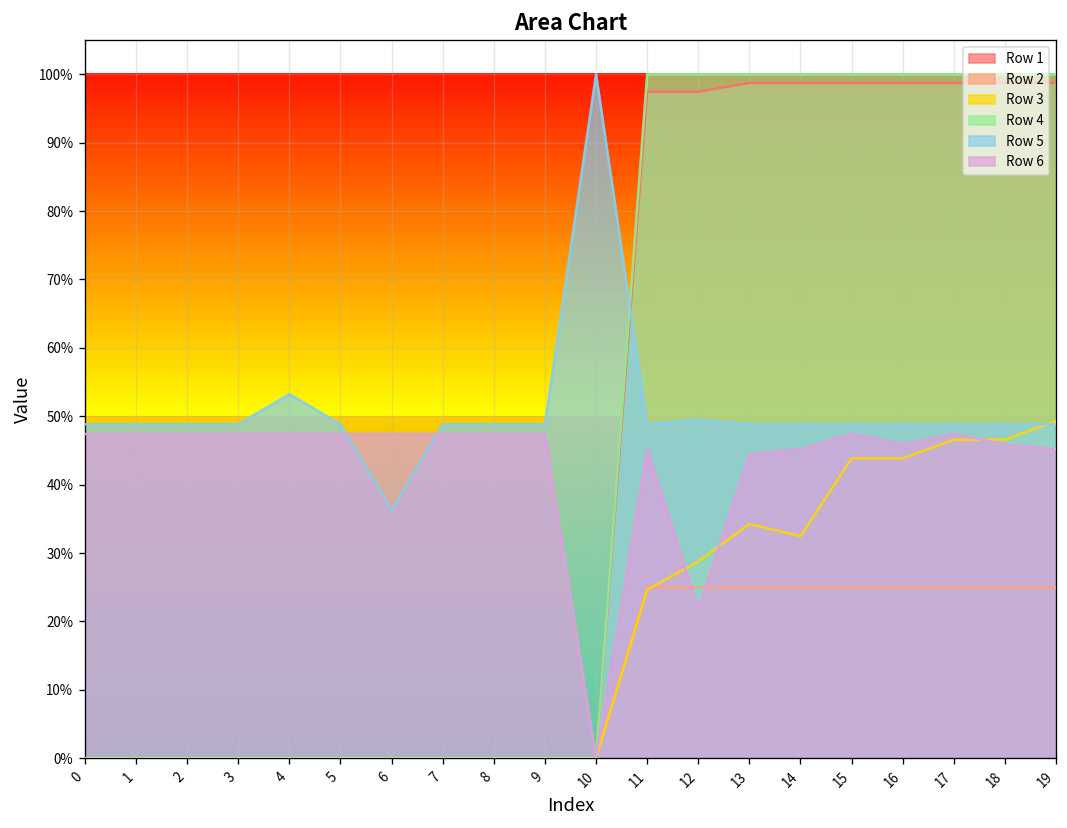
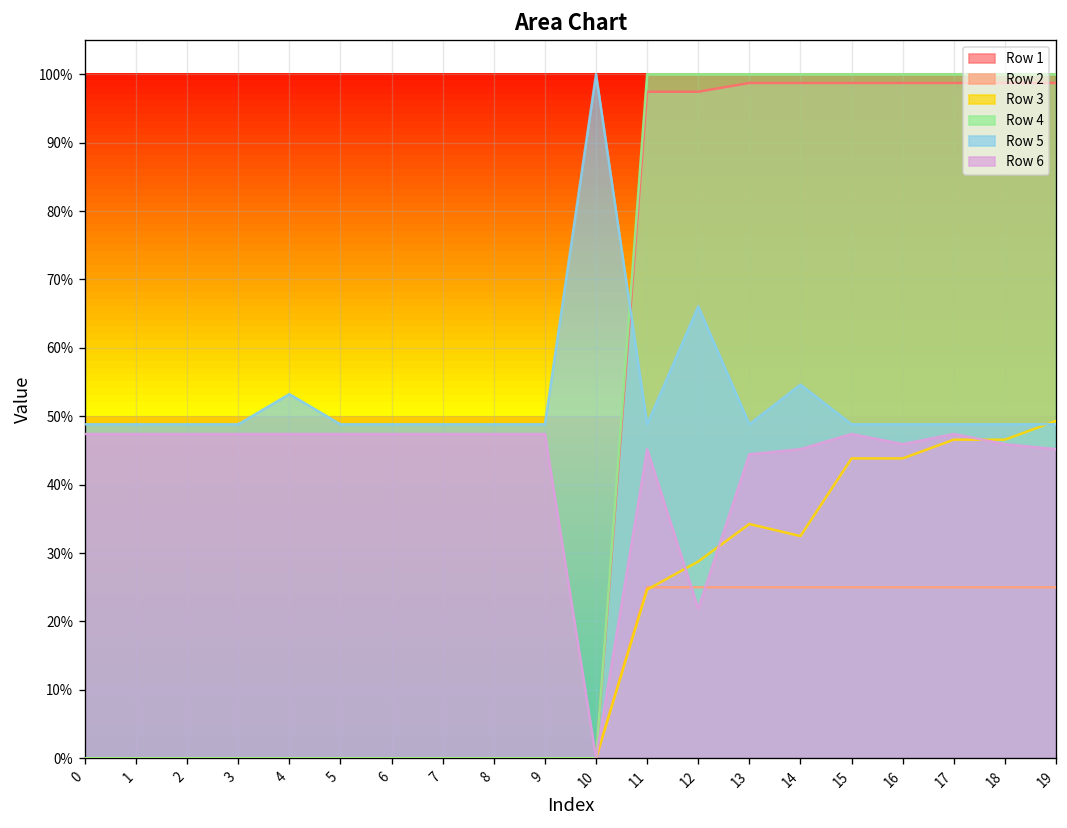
Row 5, 6: 36% -> 49%
Row 5, 12: 49% -> 66%
Row 5, 14: 49% -> 55%
